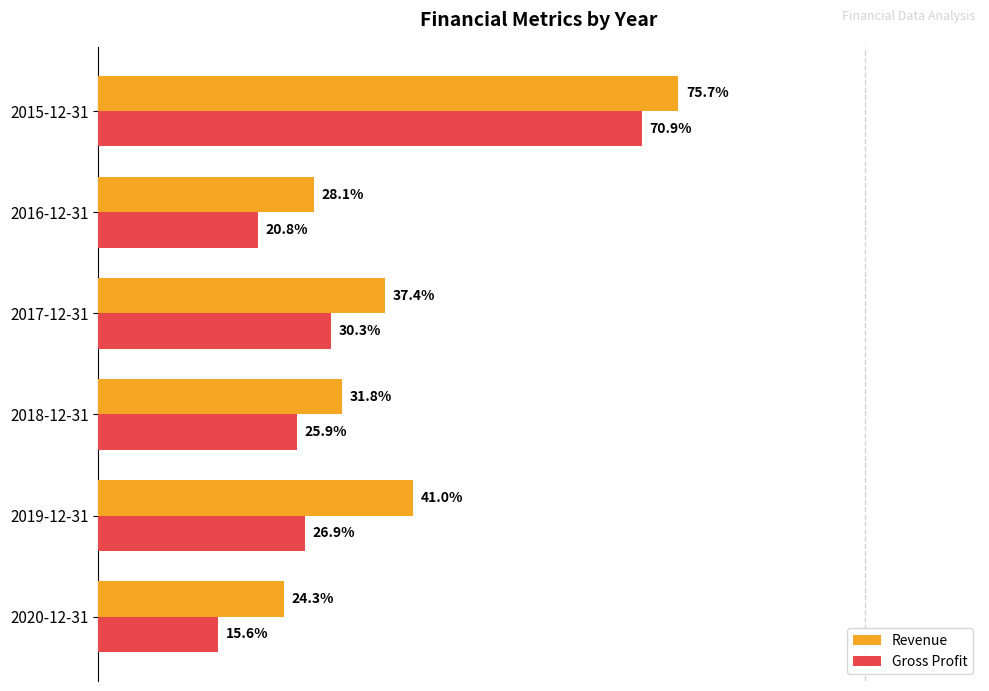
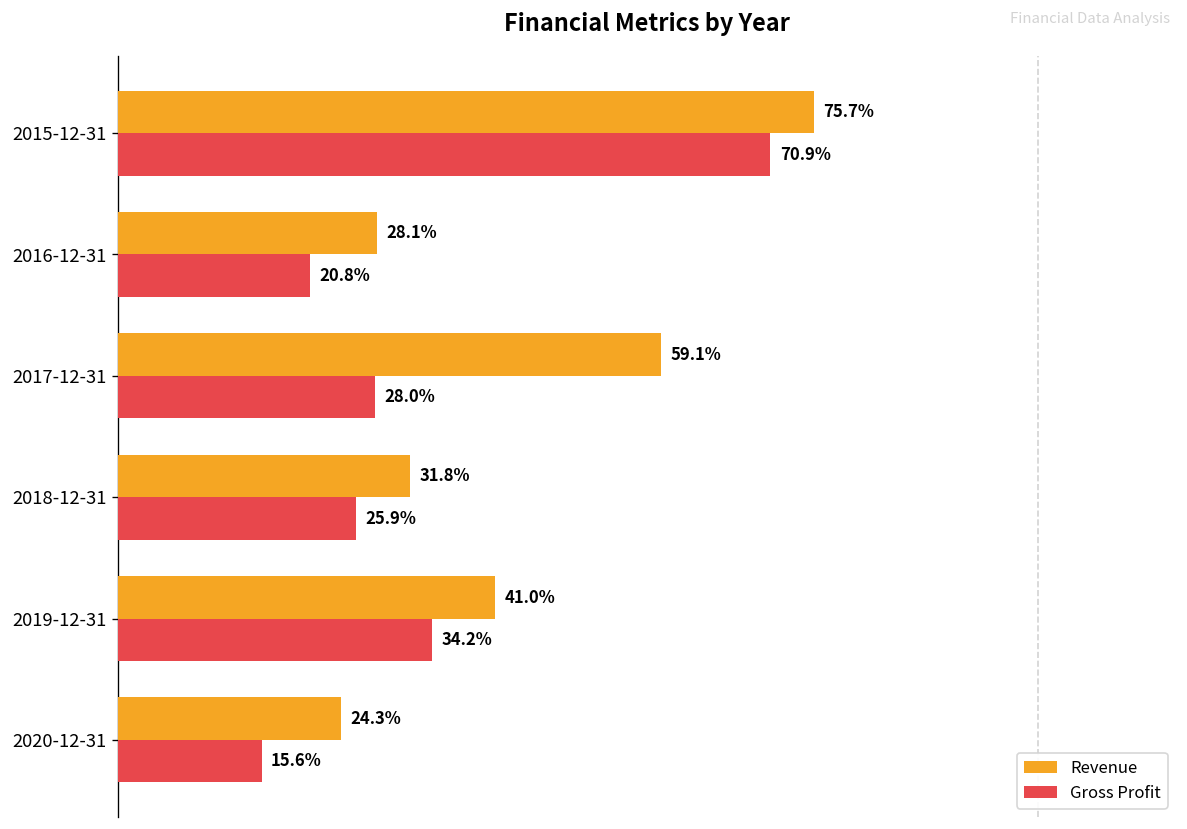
Revenue, 2017-12-31: 37.4% -> 59.1%
Gross Profit, 2017-12-31: 30.3% -> 28.0%
Gross Profit, 2019-12-31: 26.9% -> 34.2%
